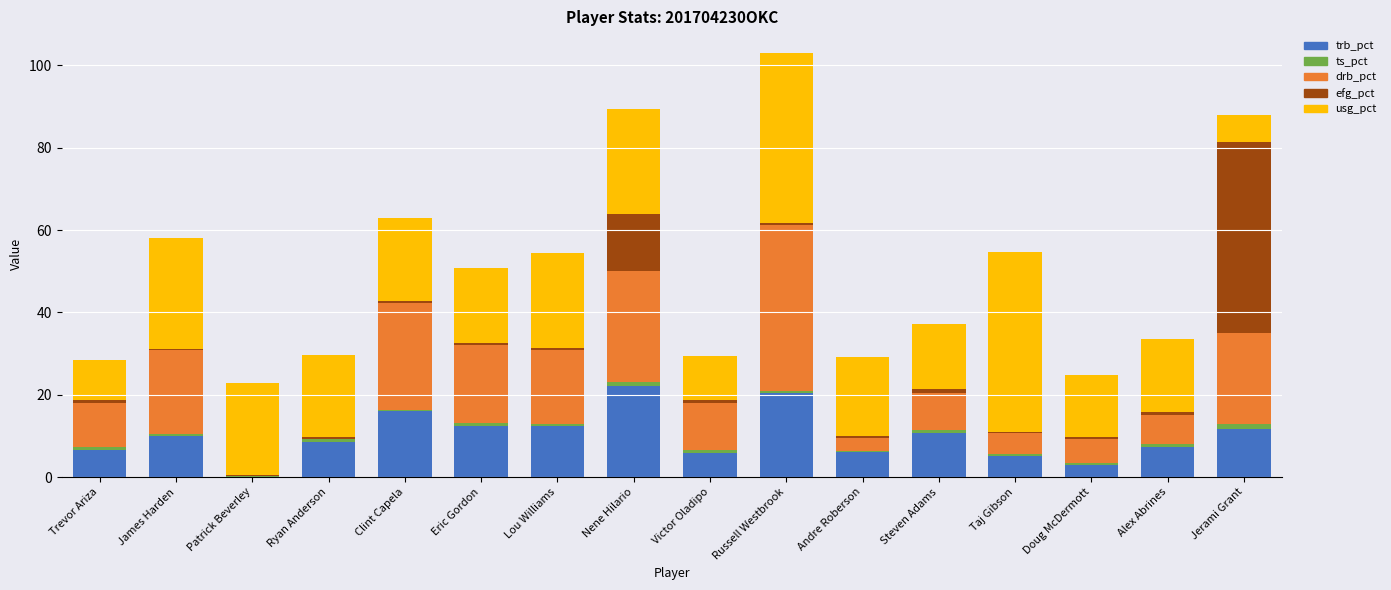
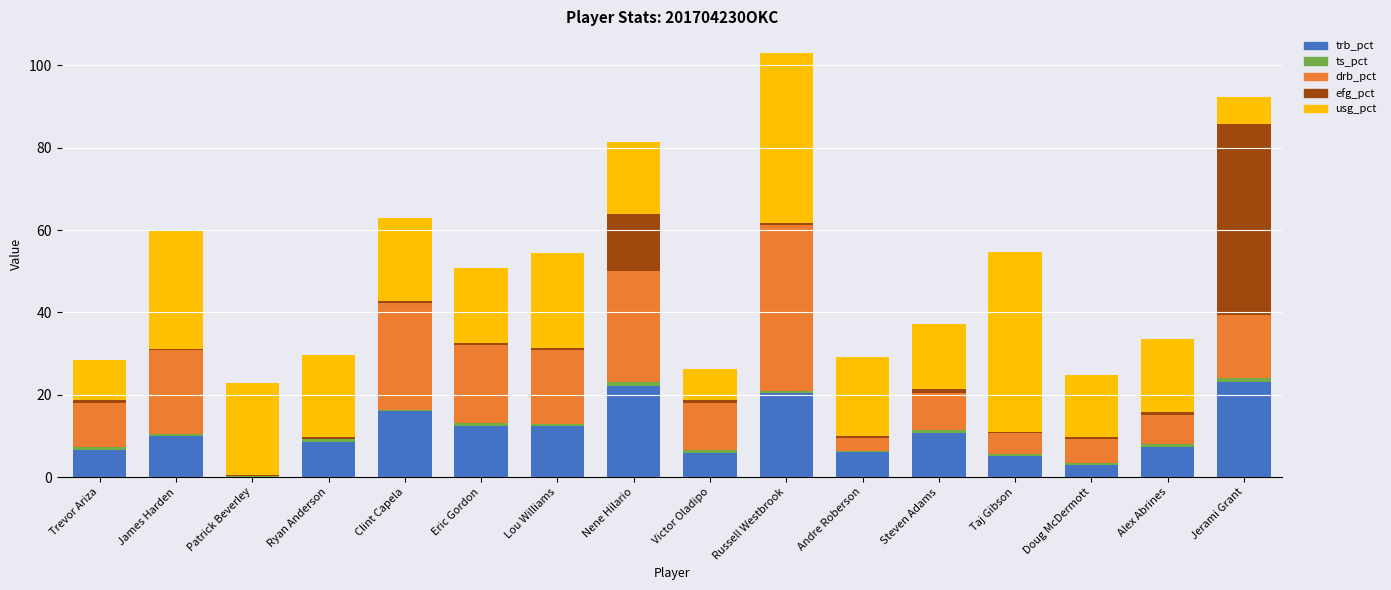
usg_pct, James Harden: 27 -> 29
usg_pct, Nene Hilario: 26 -> 18
usg_pct, Victor Oladipo: 11 -> 7
trb_pct, Jerami Grant: 12 -> 23
drb_pct, Jerami Grant: 22 -> 16
